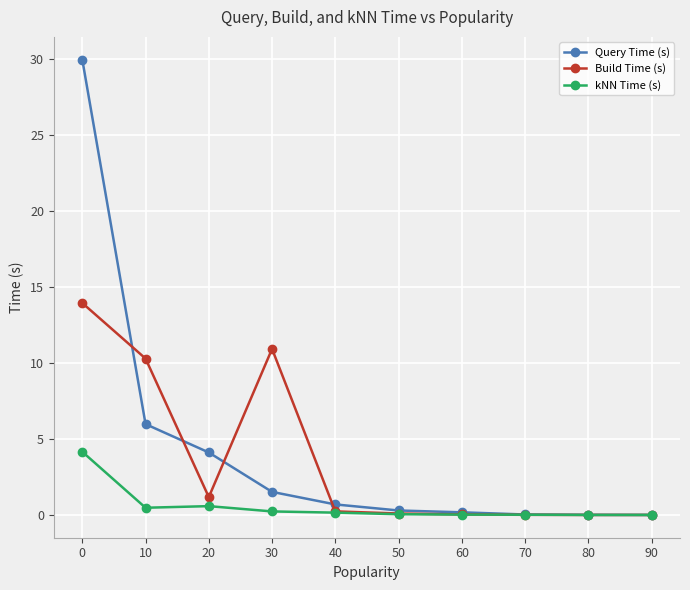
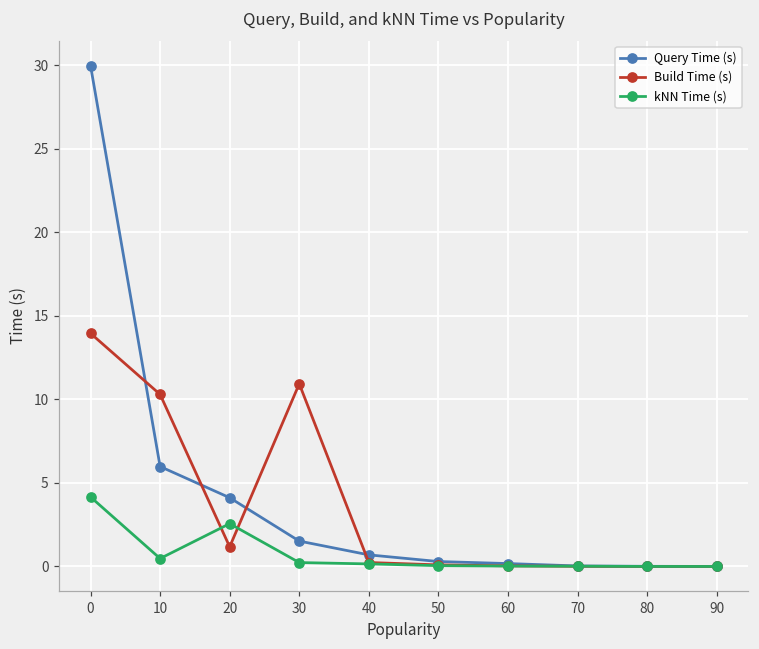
kNN Time (s), 20: 0.6 -> 2.6
